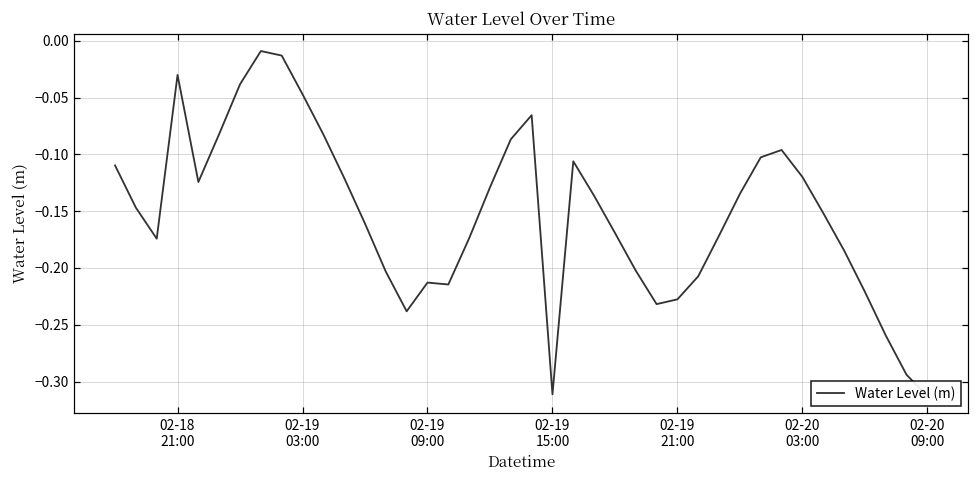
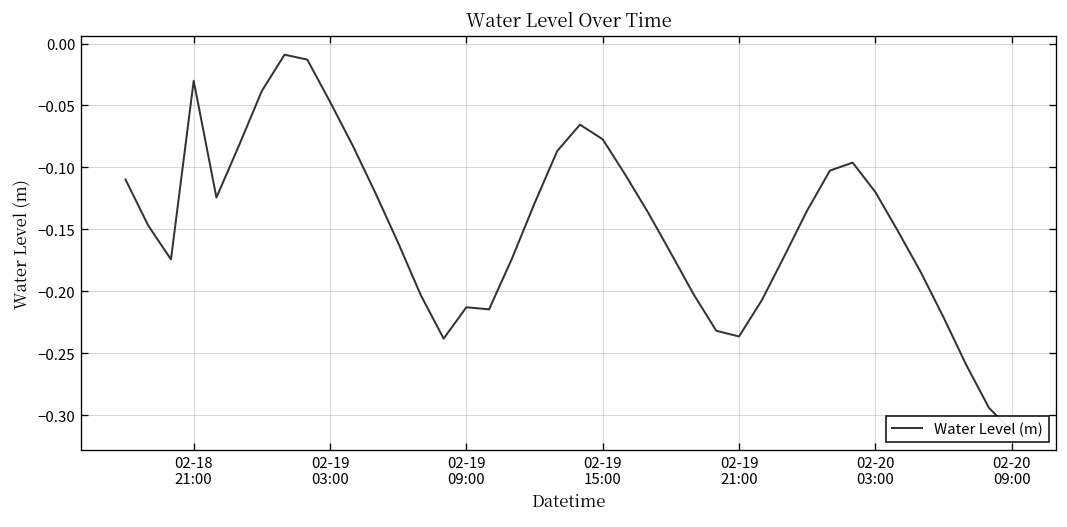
02-19 15:00: -0.311 -> -0.077
02-19 21:00: -0.228 -> -0.236
